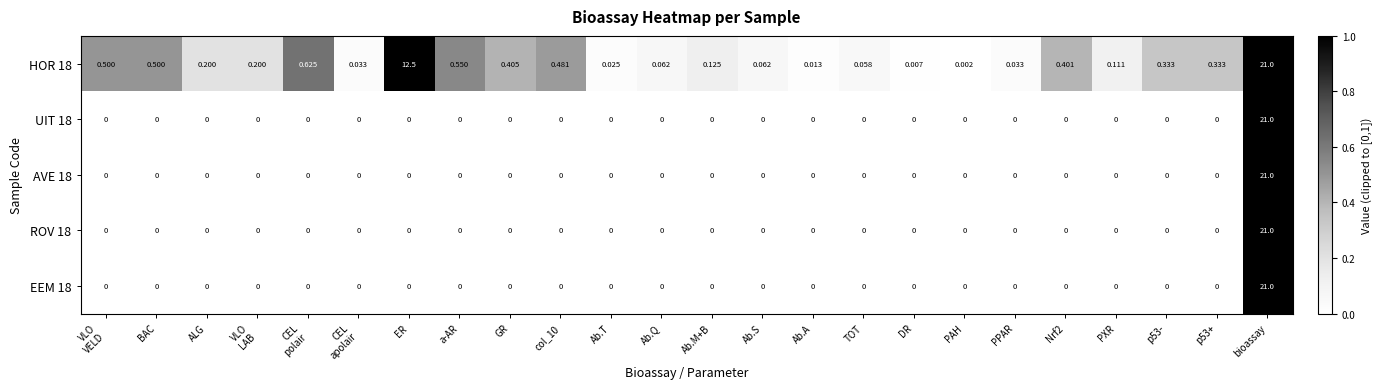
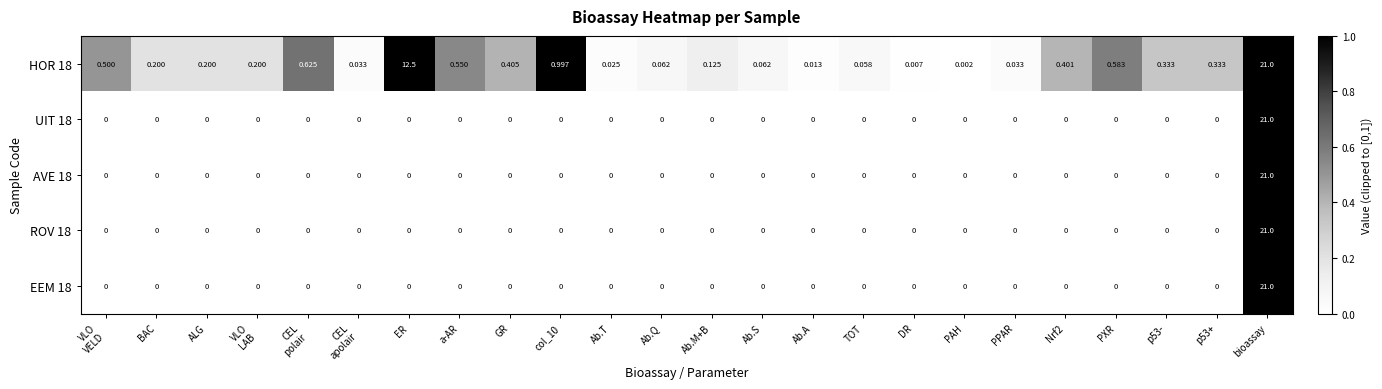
HOR 18, BAC: 0.500 -> 0.200
HOR 18, col_10: 0.481 -> 0.997
HOR 18, PXR: 0.111 -> 0.583
